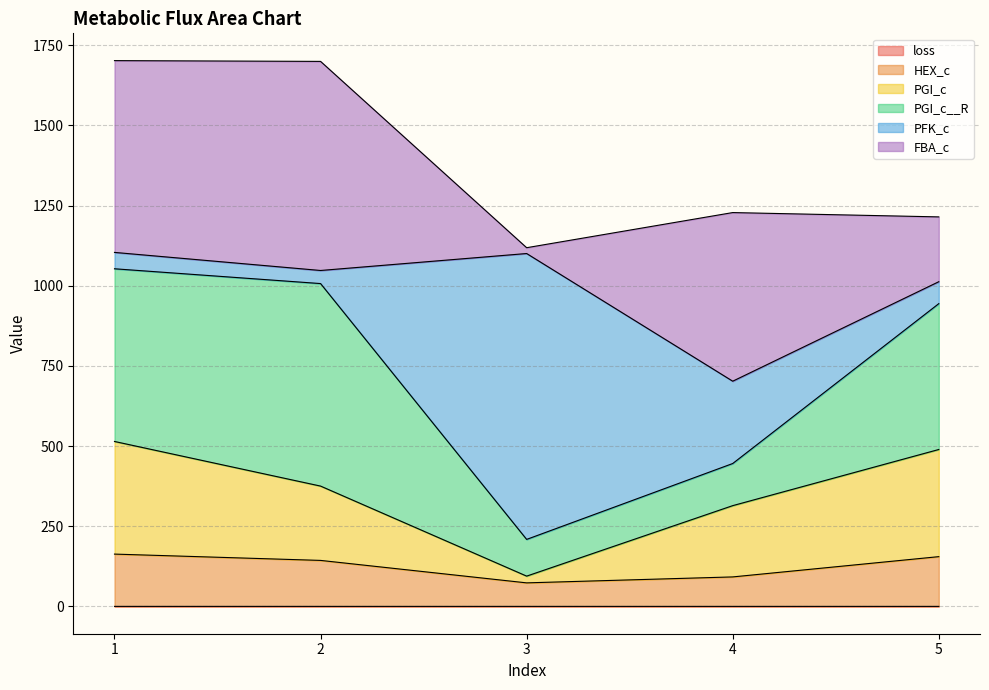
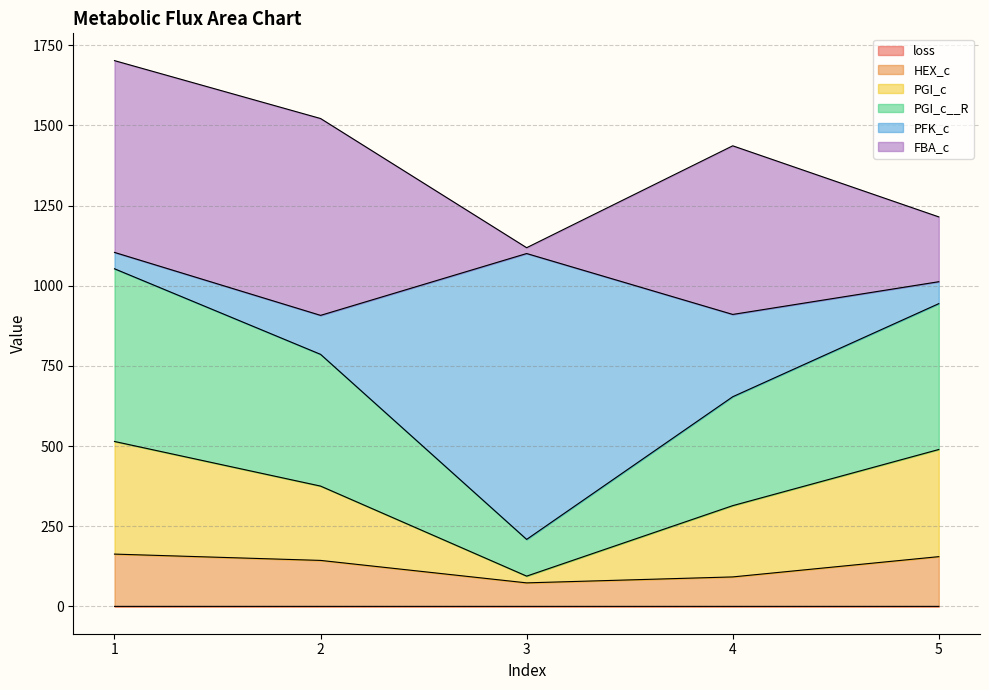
PGI_c__R, 2: 630 -> 410
PFK_c, 2: 40 -> 120
FBA_c, 2: 650 -> 610
PGI_c__R, 4: 130 -> 340
